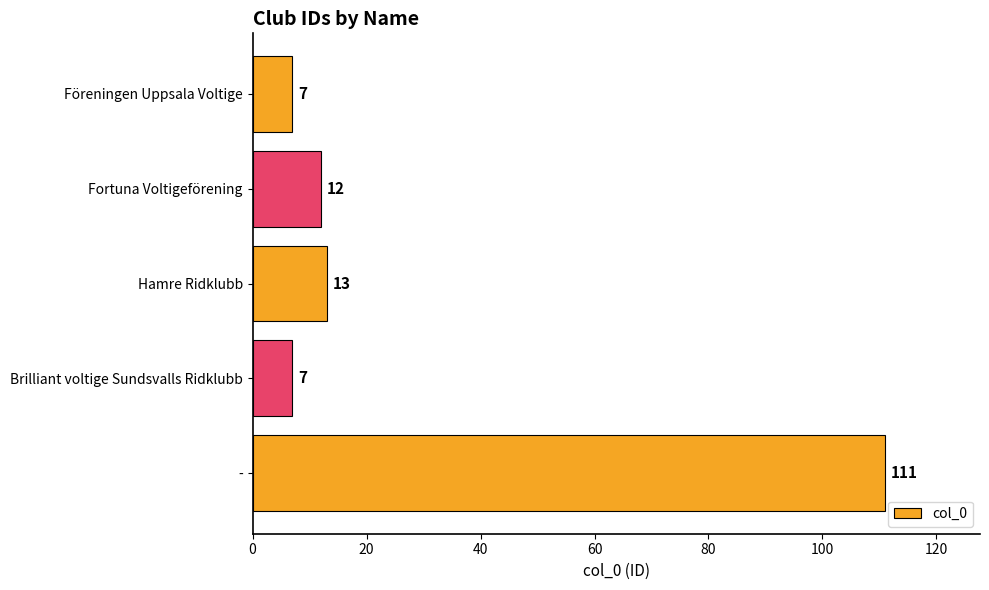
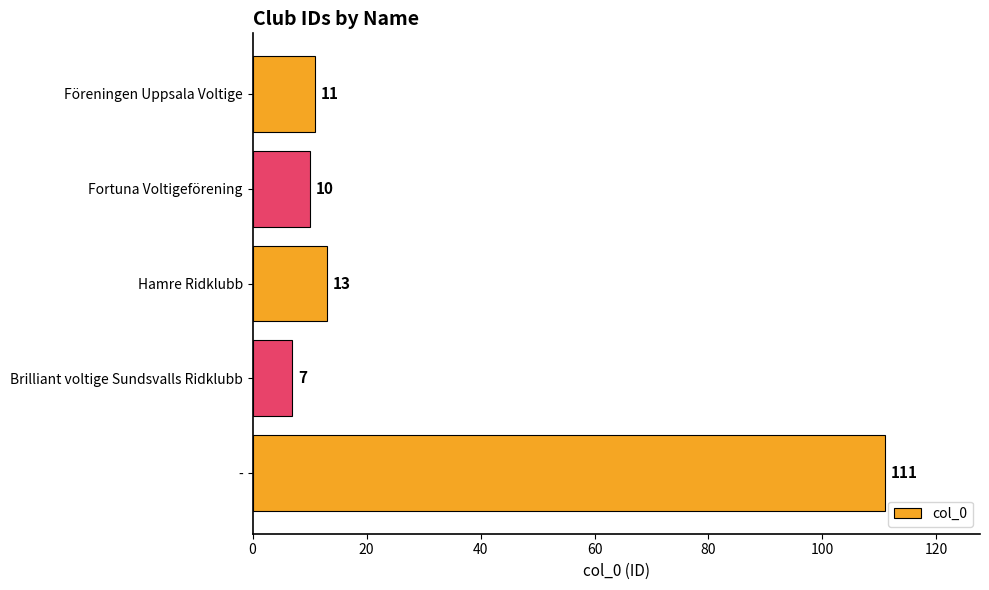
Föreningen Uppsala Voltige: 7 -> 11
Fortuna Voltigeförening: 12 -> 10
